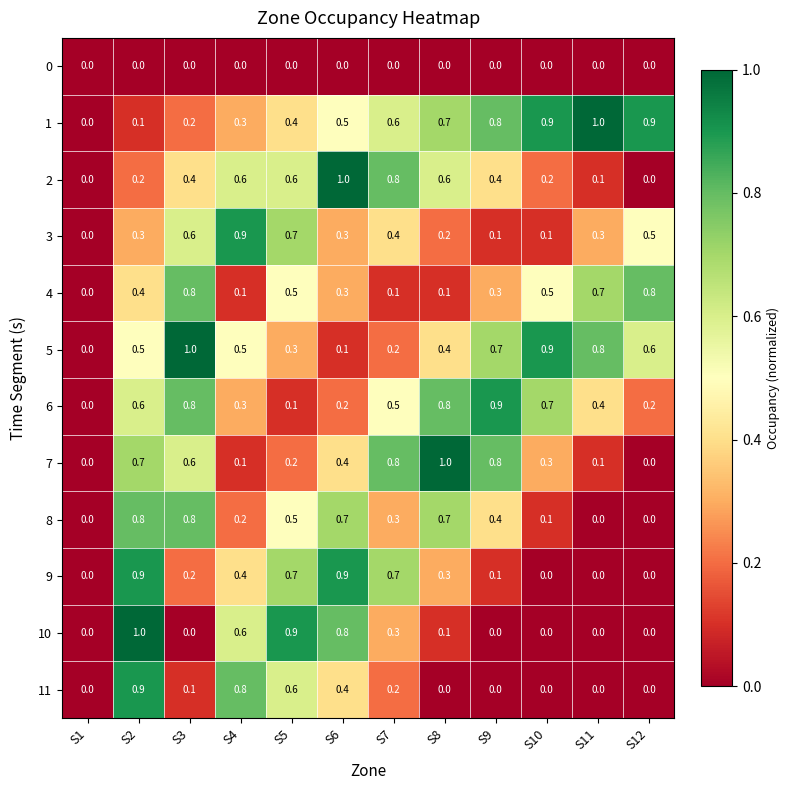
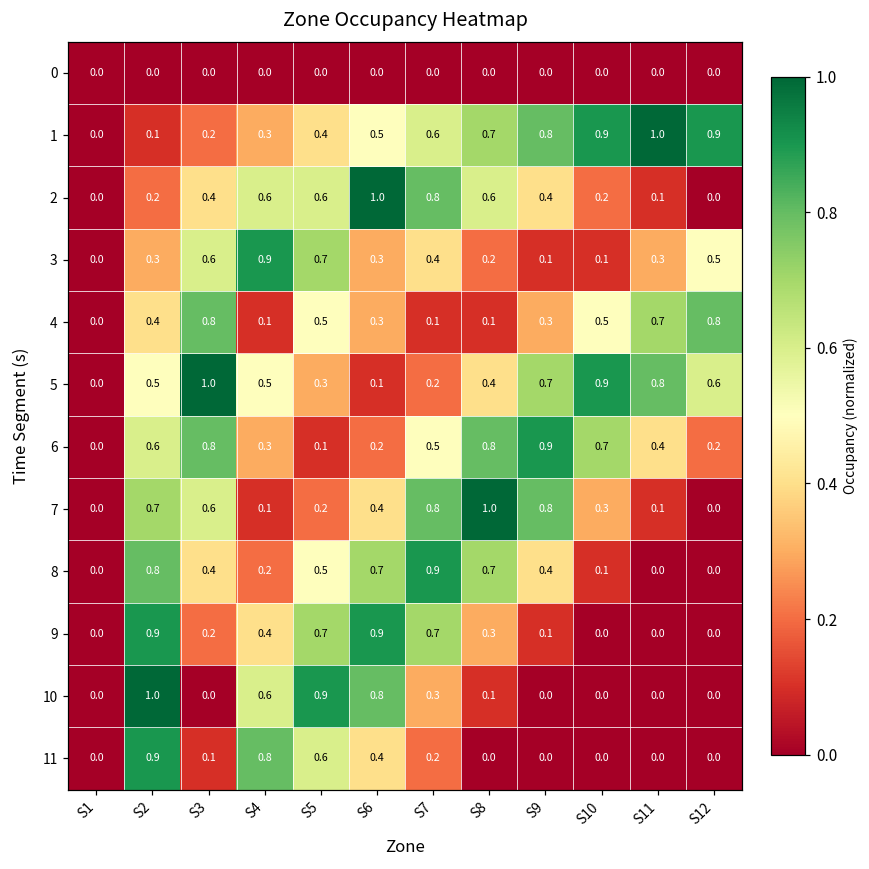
8, S3: 0.8 -> 0.4
8, S7: 0.3 -> 0.9
